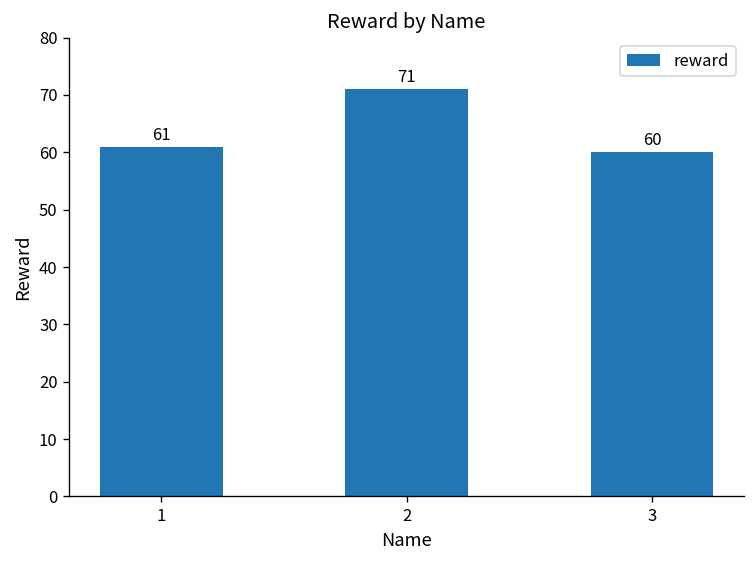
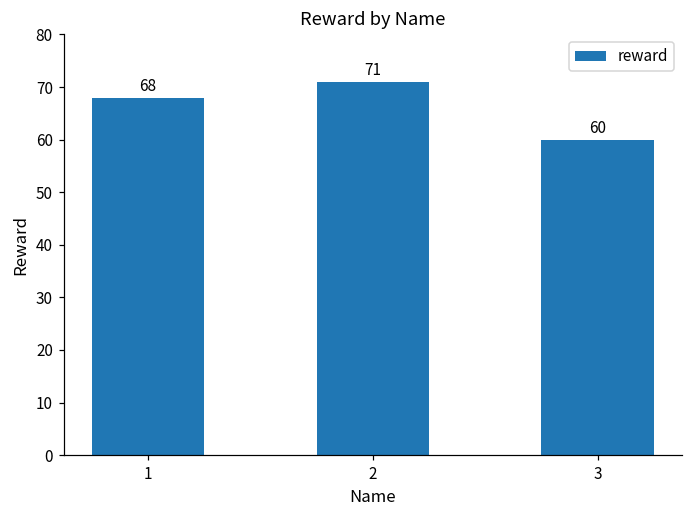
1: 61 -> 68
